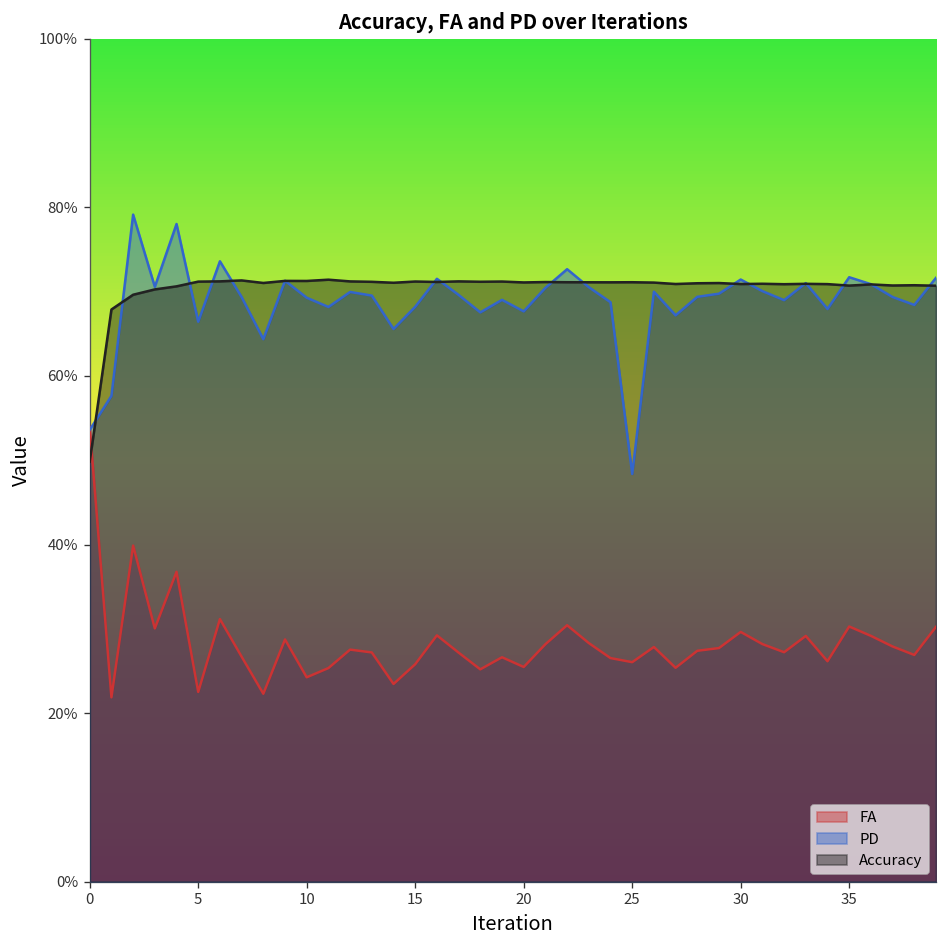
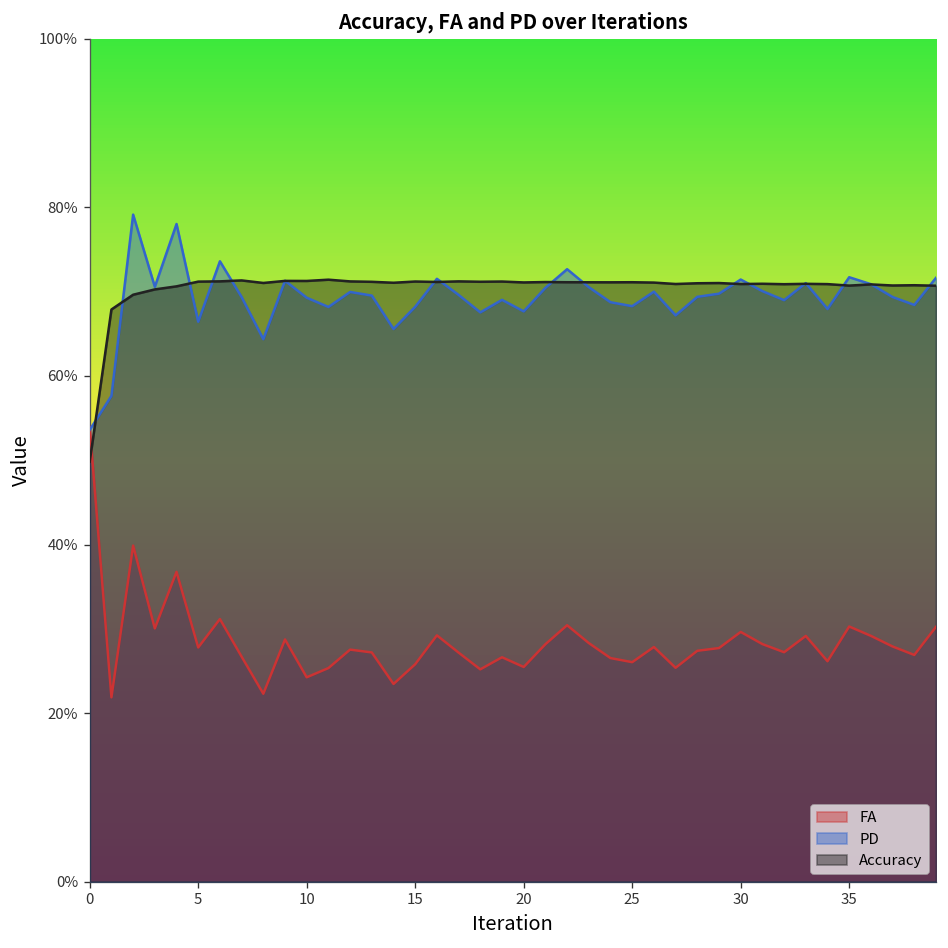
FA, 5: 23% -> 28%
PD, 25: 48% -> 68%
